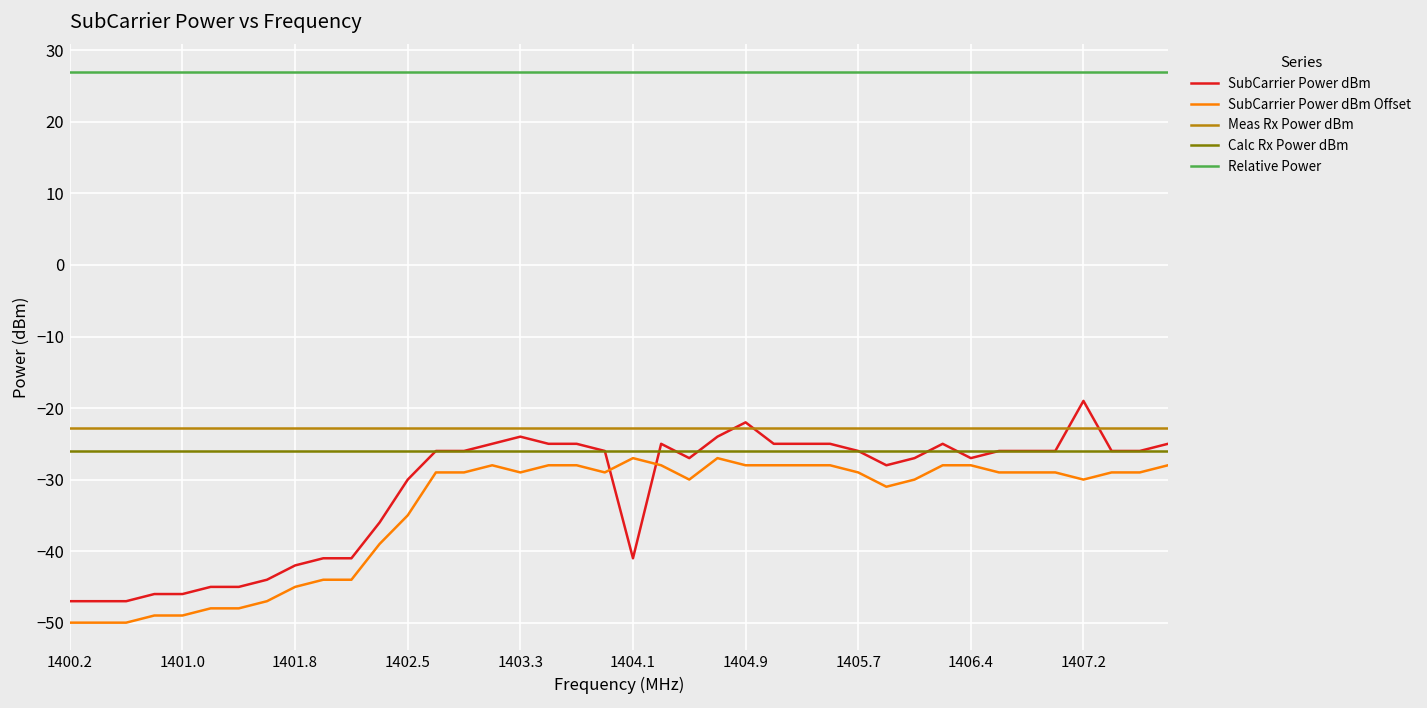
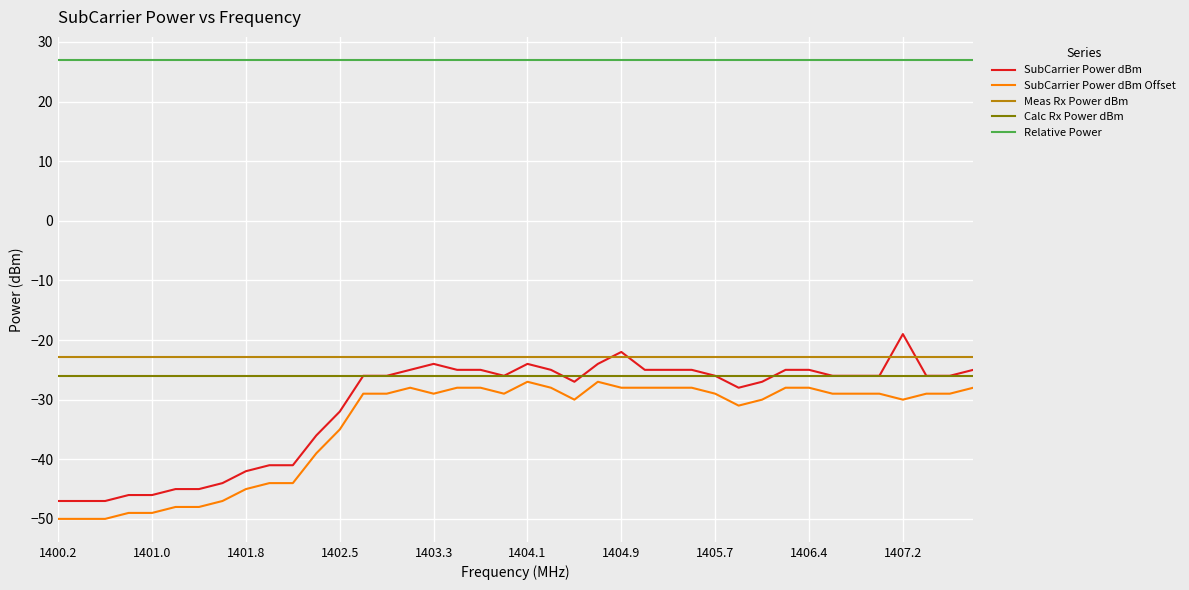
SubCarrier Power dBm, 1402.5: -30 -> -32
SubCarrier Power dBm, 1404.1: -41 -> -24
SubCarrier Power dBm, 1406.4: -27 -> -25
